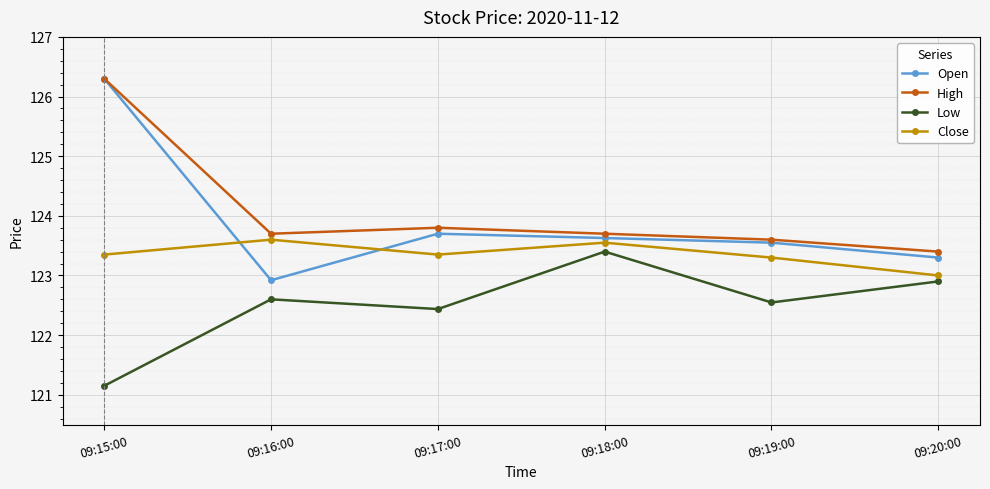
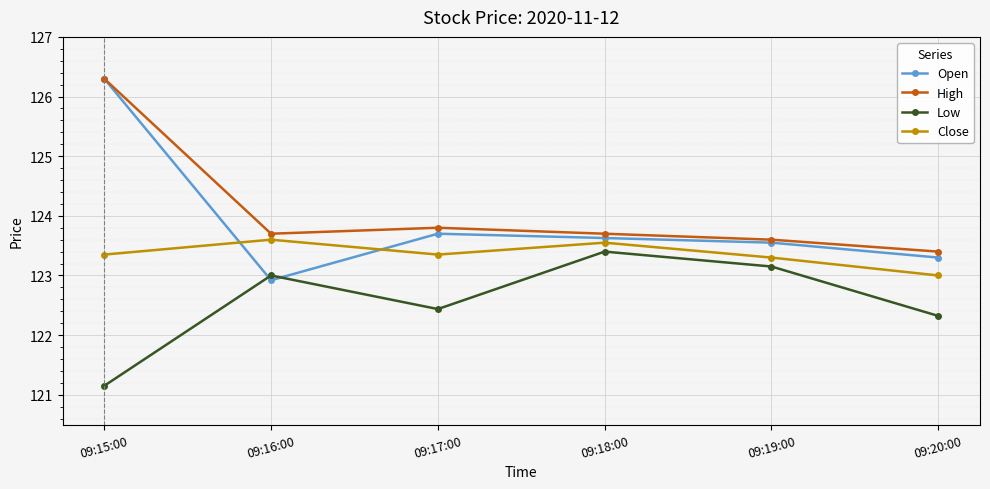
Low, 09:16:00: 122.6 -> 123.0
Low, 09:19:00: 122.5 -> 123.2
Low, 09:20:00: 122.9 -> 122.3
